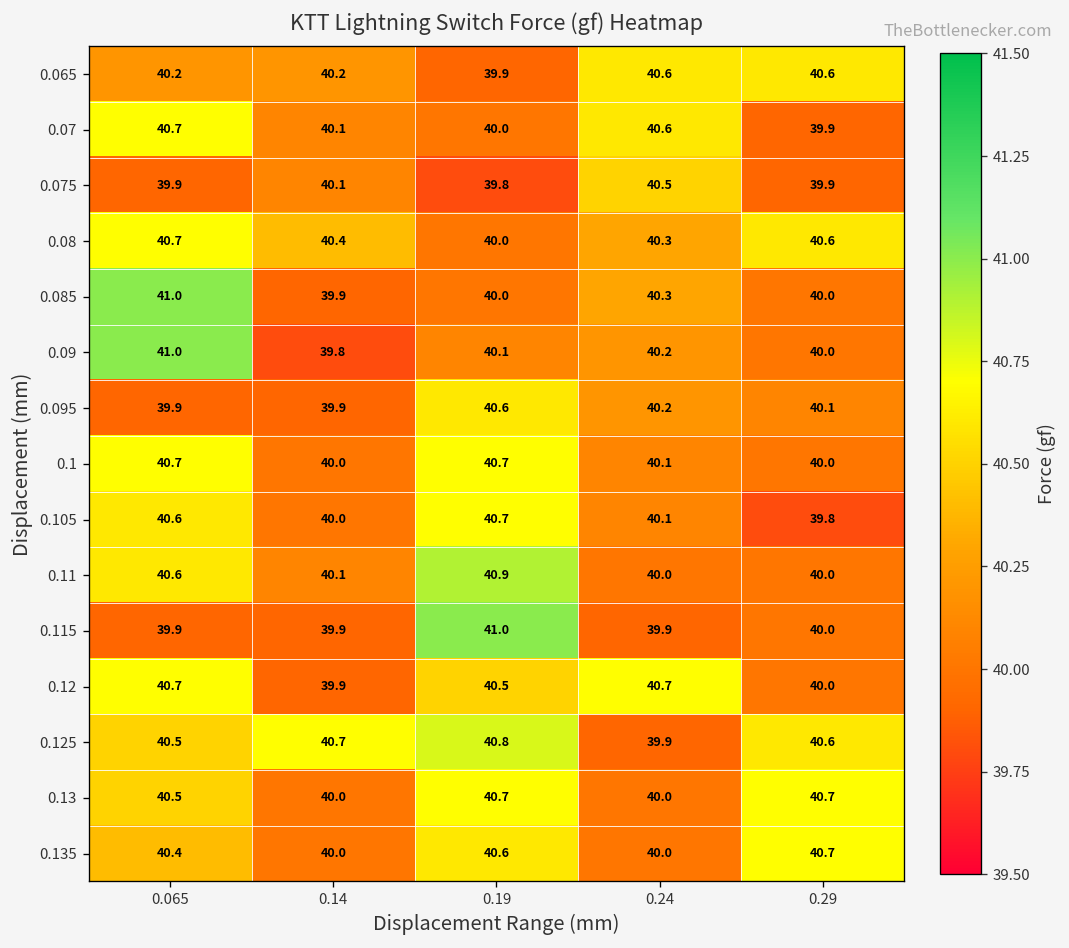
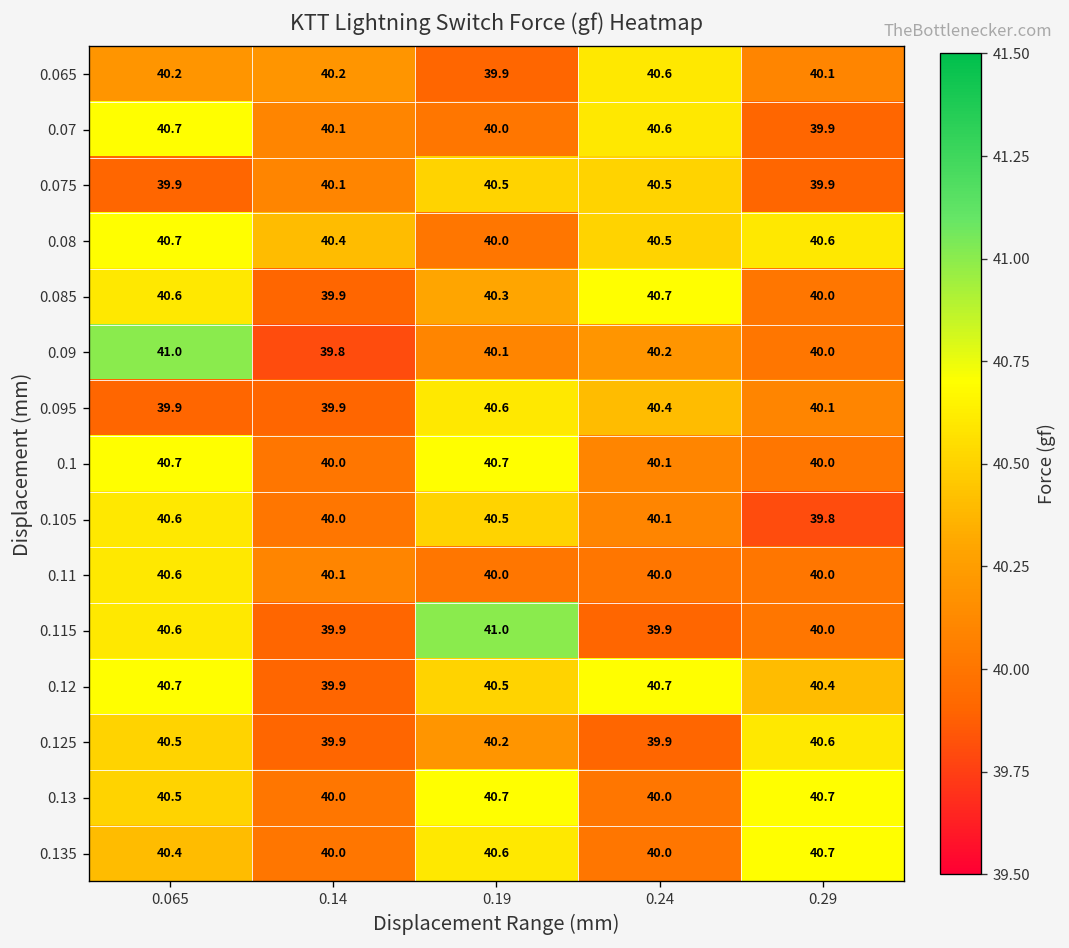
0.065, 0.29: 40.6 -> 40.1
0.075, 0.19: 39.8 -> 40.5
0.08, 0.24: 40.3 -> 40.5
0.085, 0.065: 41.0 -> 40.6
0.085, 0.19: 40.0 -> 40.3
0.085, 0.24: 40.3 -> 40.7
0.095, 0.24: 40.2 -> 40.4
0.105, 0.19: 40.7 -> 40.5
0.11, 0.19: 40.9 -> 40.0
0.115, 0.065: 39.9 -> 40.6
0.12, 0.29: 40.0 -> 40.4
0.125, 0.14: 40.7 -> 39.9
0.125, 0.19: 40.8 -> 40.2
